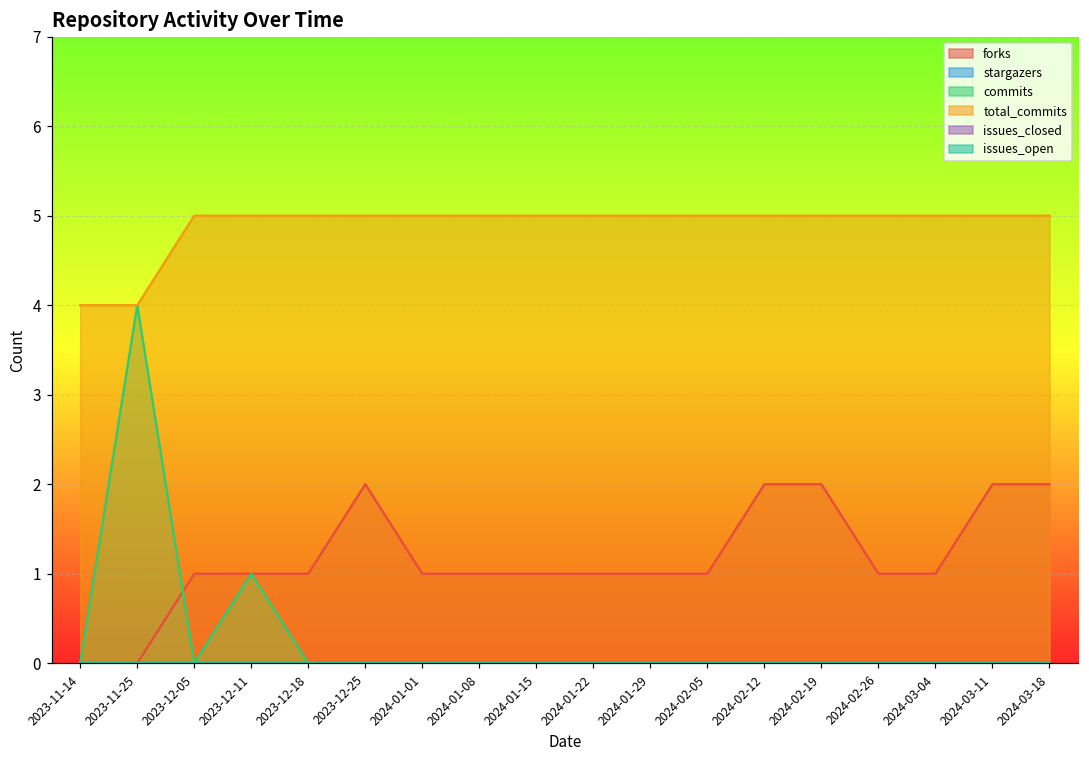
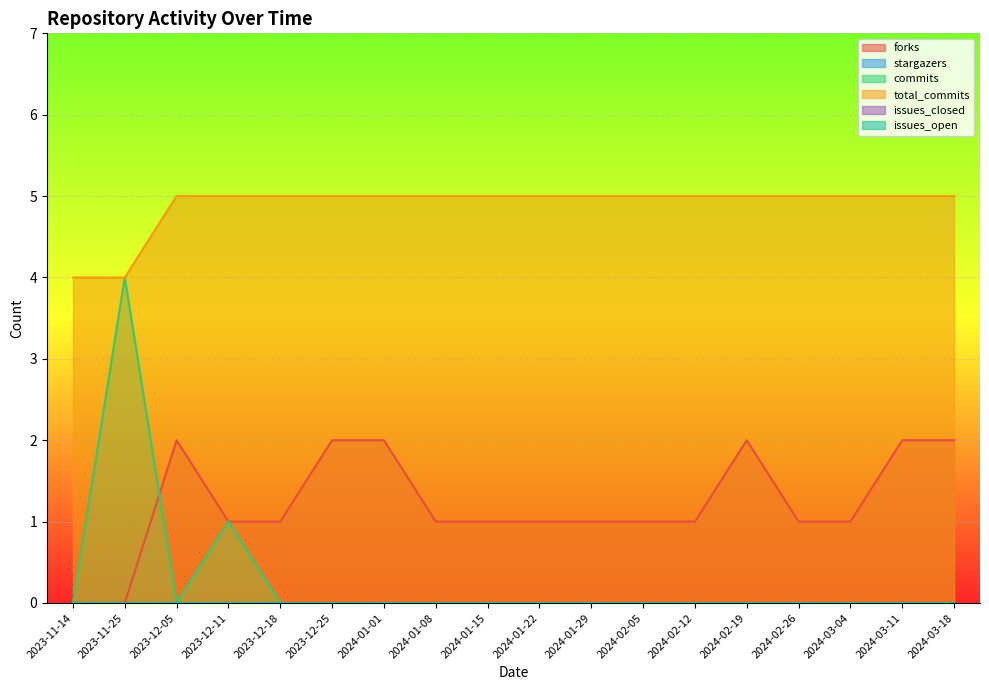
forks, 2023-12-05: 1 -> 2
forks, 2024-01-01: 1 -> 2
forks, 2024-02-12: 2 -> 1
